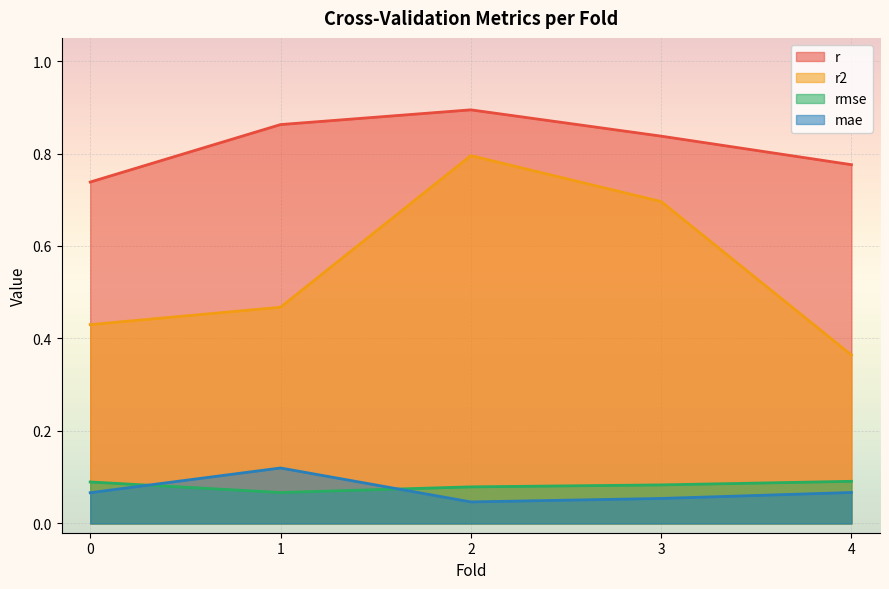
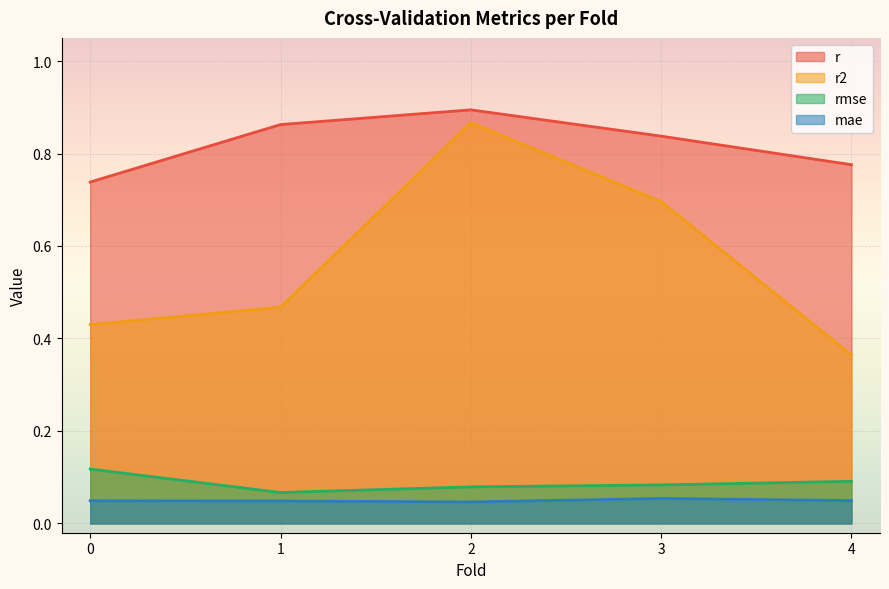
rmse, 0: 0.09 -> 0.12
mae, 0: 0.07 -> 0.05
mae, 1: 0.12 -> 0.05
r2, 2: 0.80 -> 0.87
mae, 4: 0.07 -> 0.05
